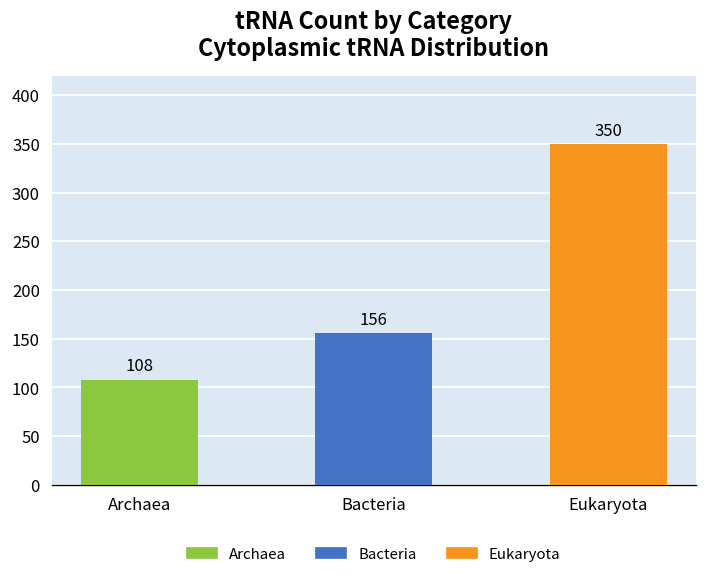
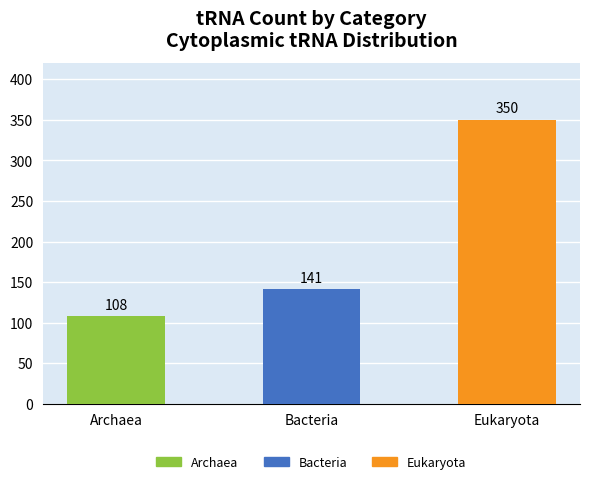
Bacteria: 156 -> 141
